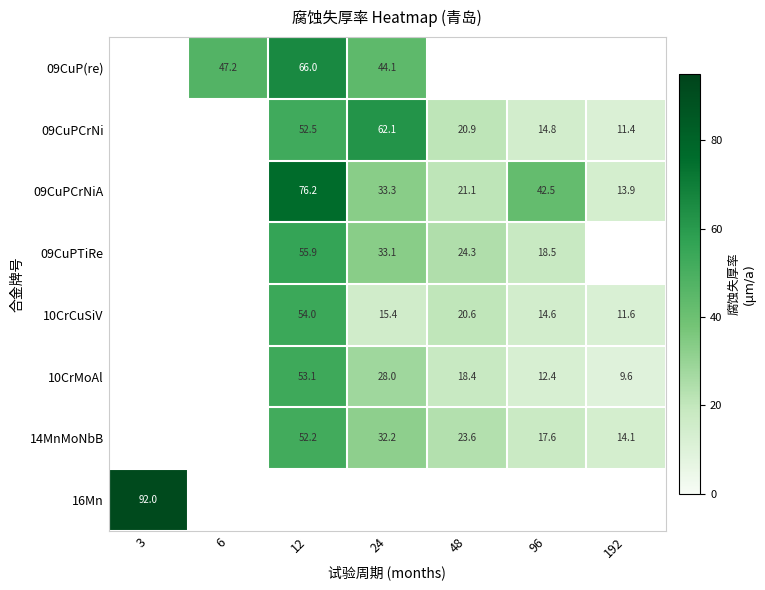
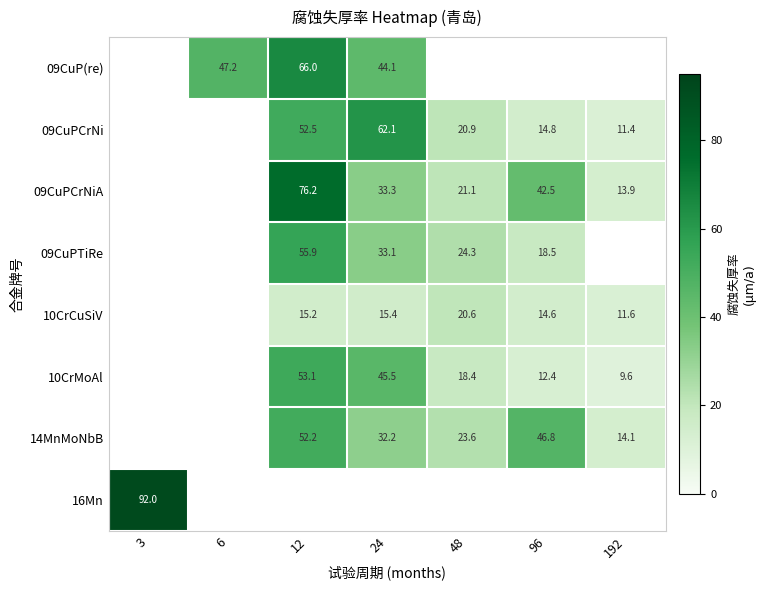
10CrCuSiV, 12: 54.0 -> 15.2
10CrMoAl, 24: 28.0 -> 45.5
14MnMoNbB, 96: 17.6 -> 46.8
